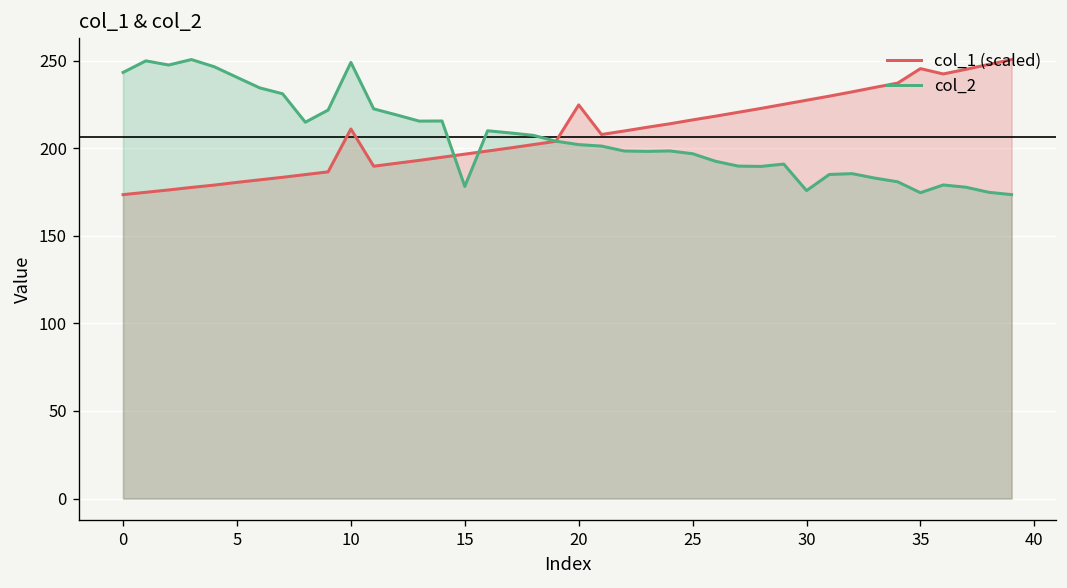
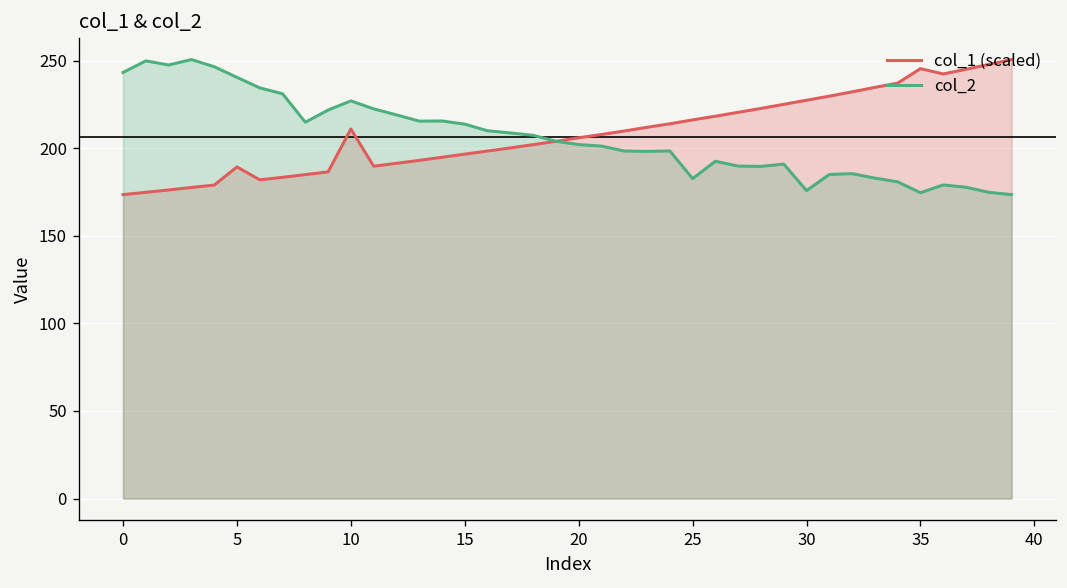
col_1 (scaled), 5: 181 -> 189
col_2, 10: 249 -> 227
col_2, 15: 178 -> 214
col_1 (scaled), 20: 225 -> 206
col_2, 25: 197 -> 183
